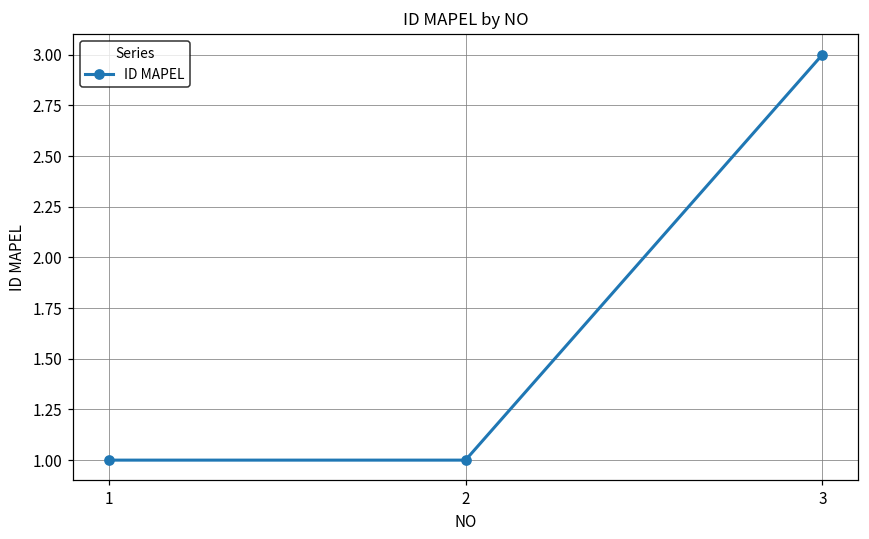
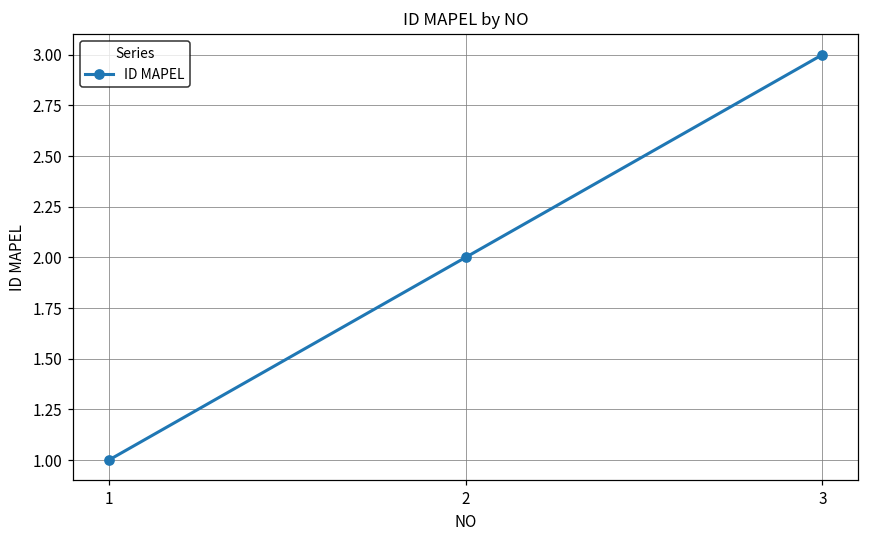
2: 1 -> 2
